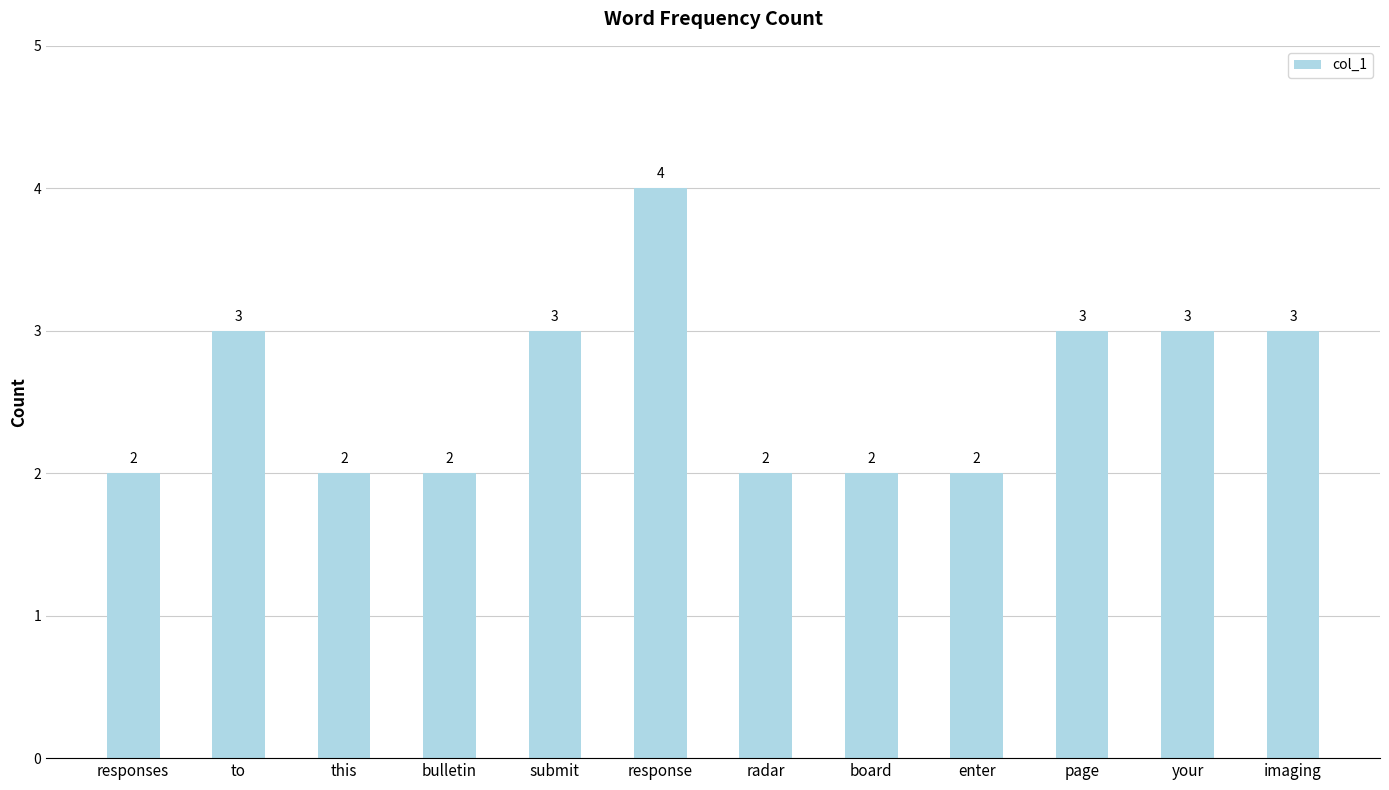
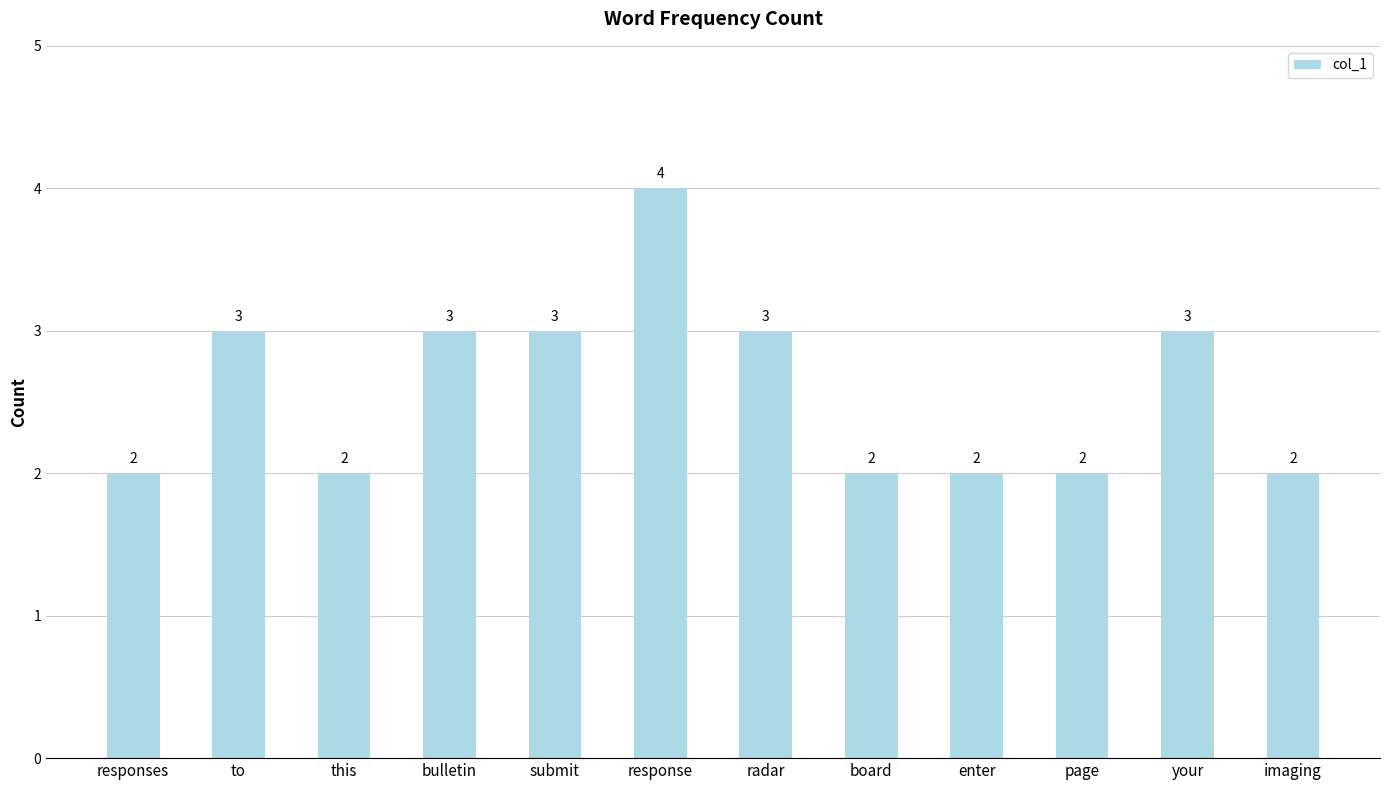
bulletin: 2 -> 3
radar: 2 -> 3
page: 3 -> 2
imaging: 3 -> 2
